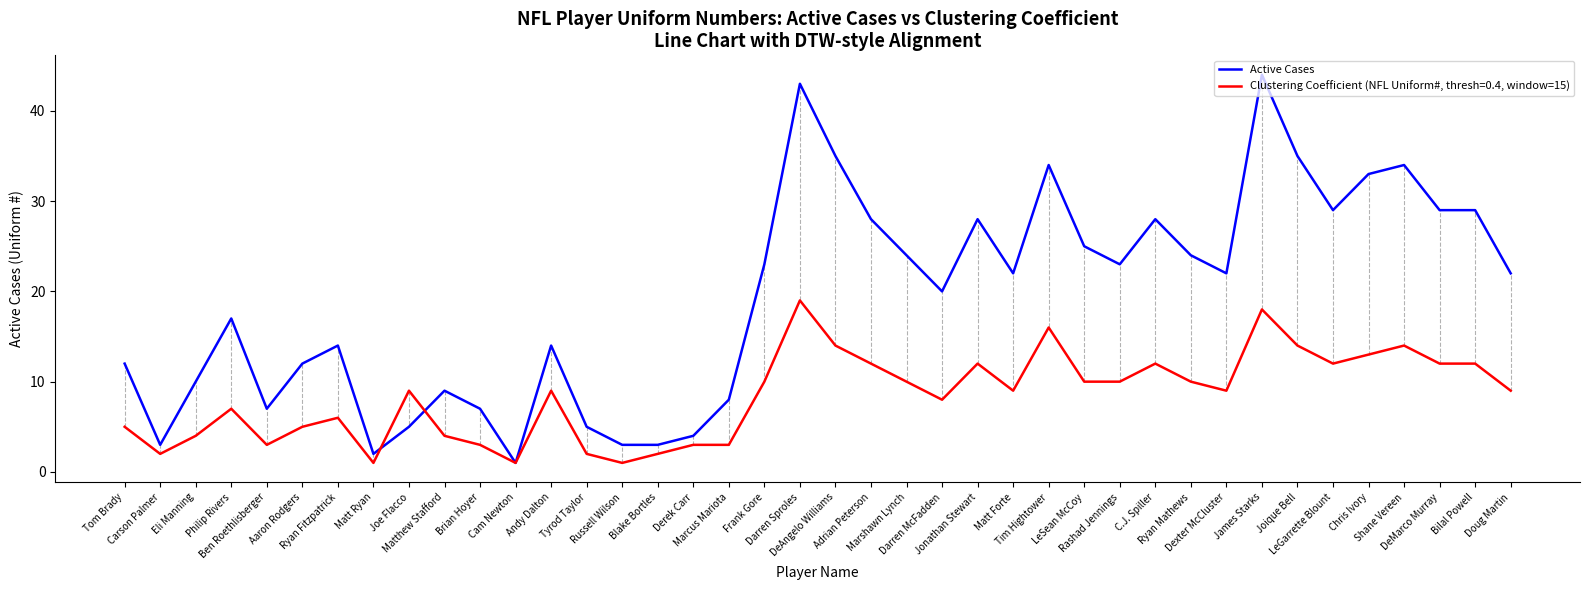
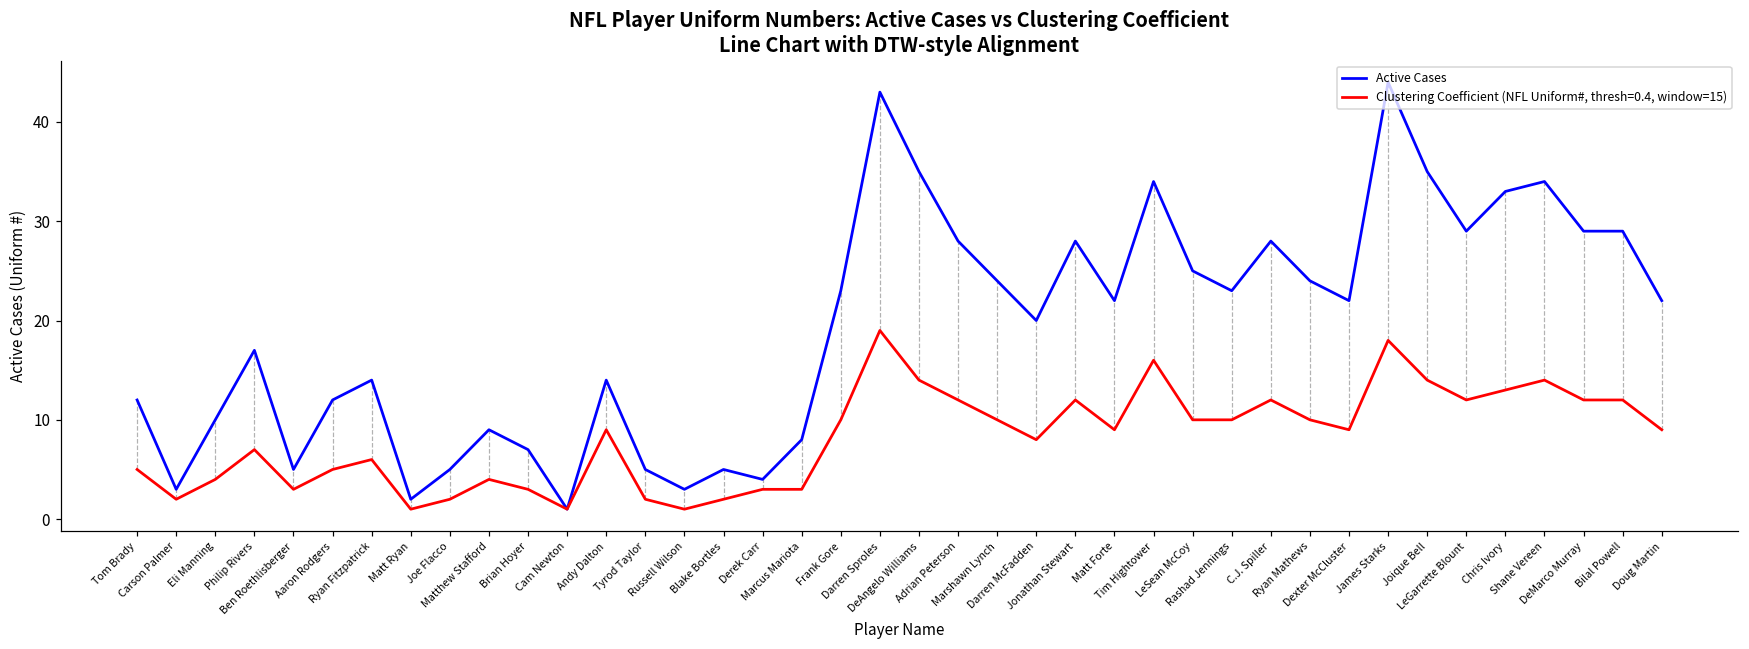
Active Cases, Ben Roethlisberger: 7 -> 5
Clustering Coefficient (NFL Uniform#, thresh=0.4, window=15), Joe Flacco: 9 -> 2
Active Cases, Blake Bortles: 3 -> 5
